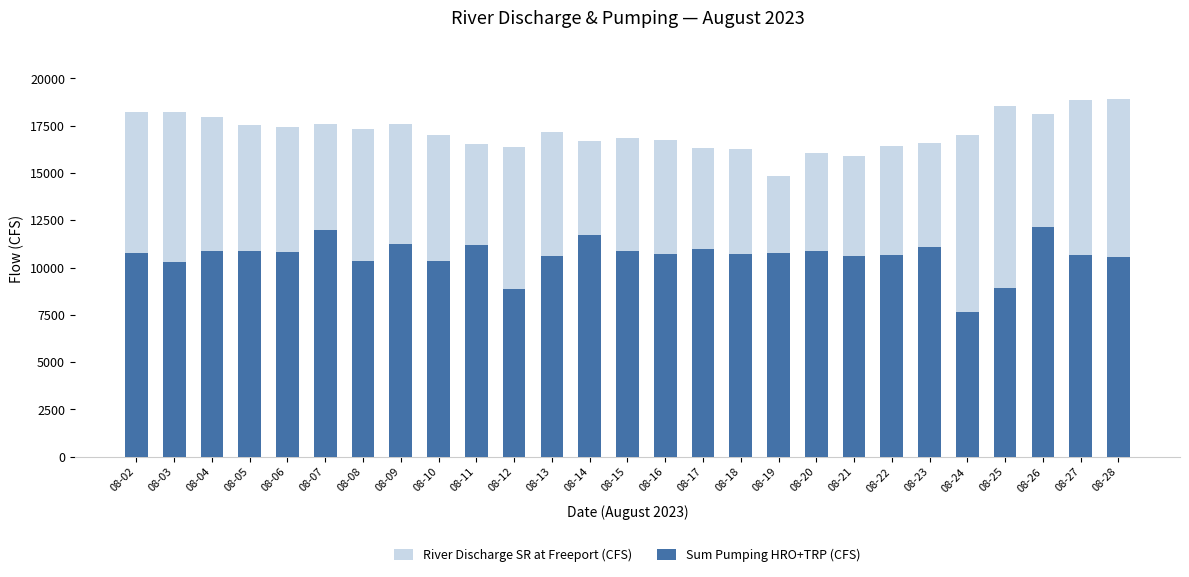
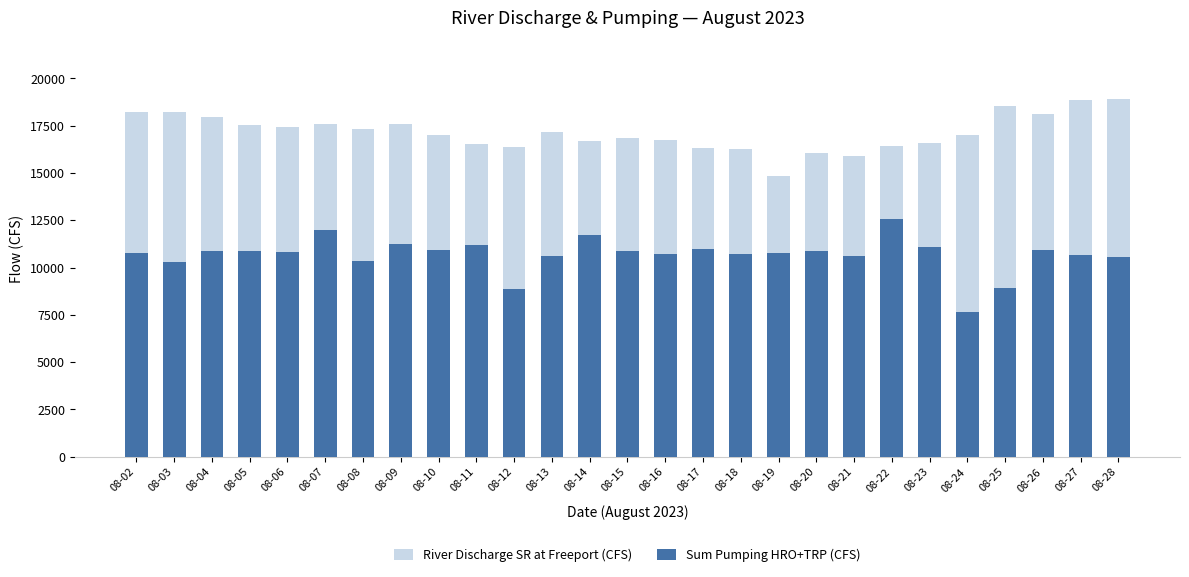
Sum Pumping HRO+TRP (CFS), 08-10: 10400 -> 10900
Sum Pumping HRO+TRP (CFS), 08-22: 10700 -> 12600
Sum Pumping HRO+TRP (CFS), 08-26: 12100 -> 10900
